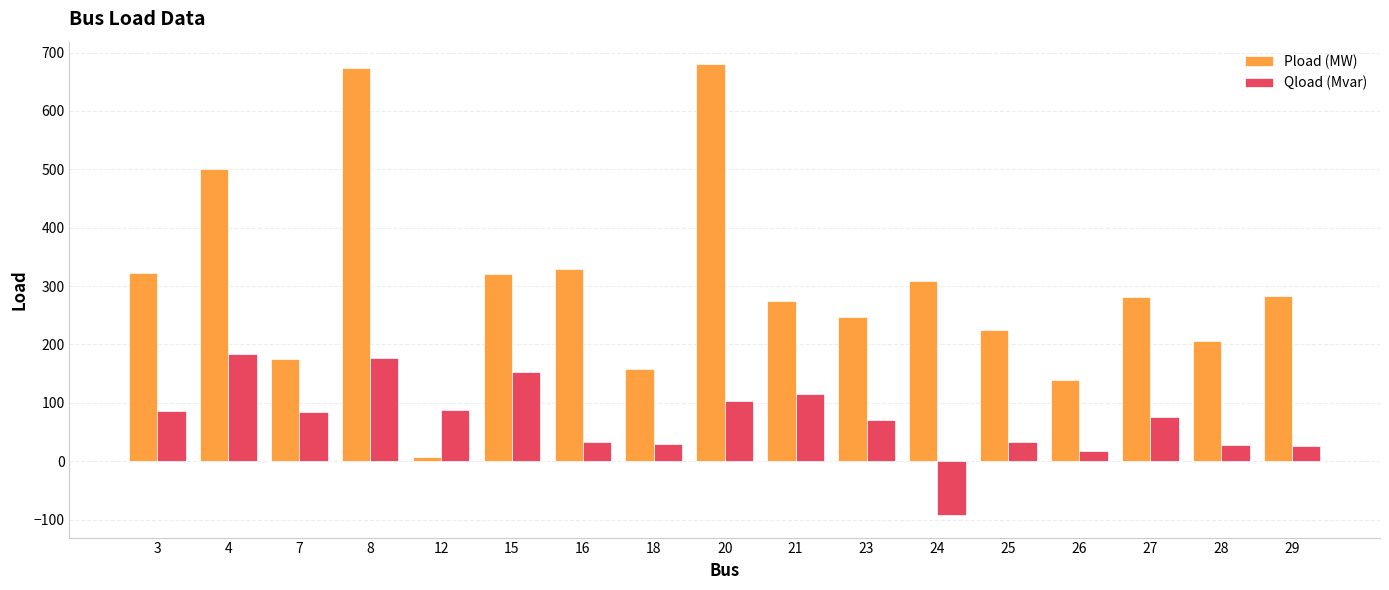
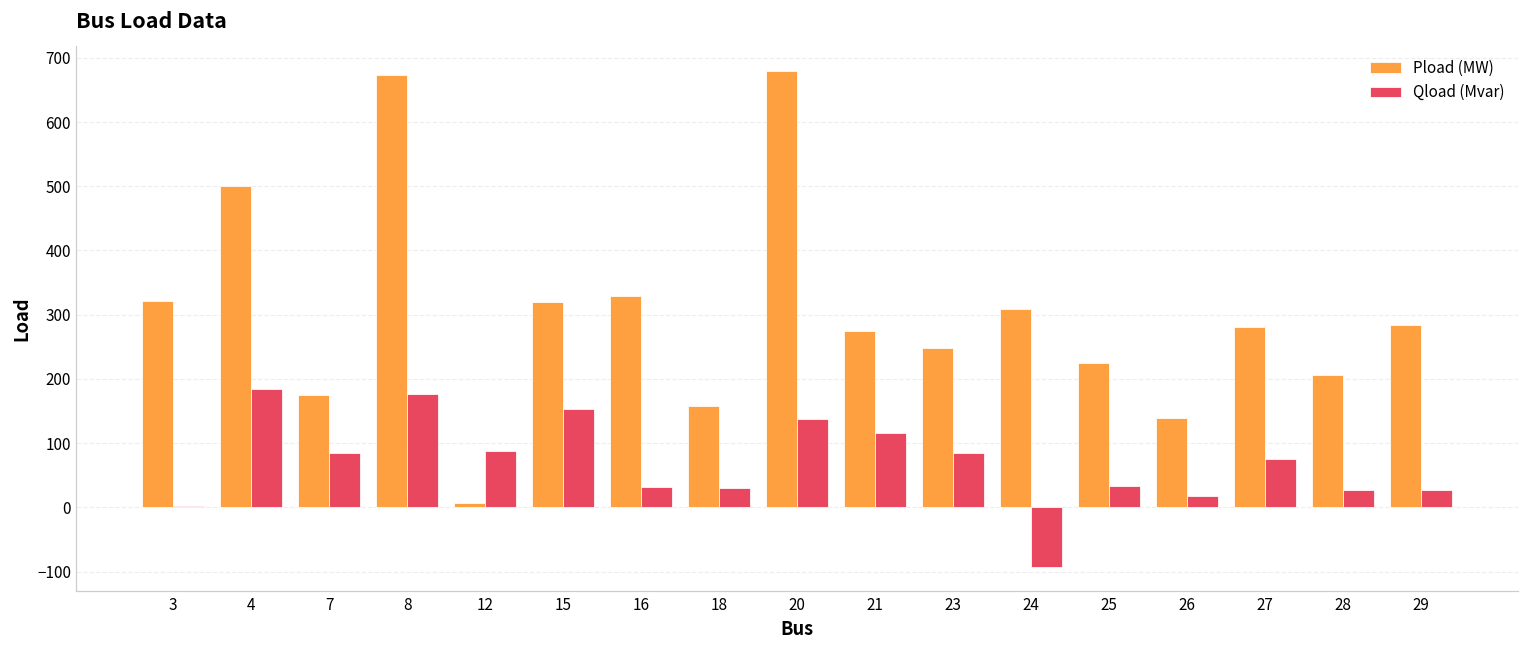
Qload (Mvar), 3: 90 -> 0
Qload (Mvar), 20: 100 -> 140
Qload (Mvar), 23: 70 -> 80
